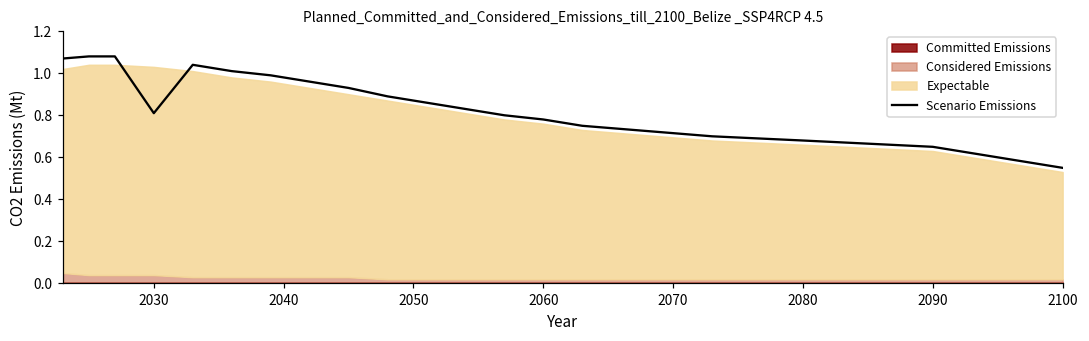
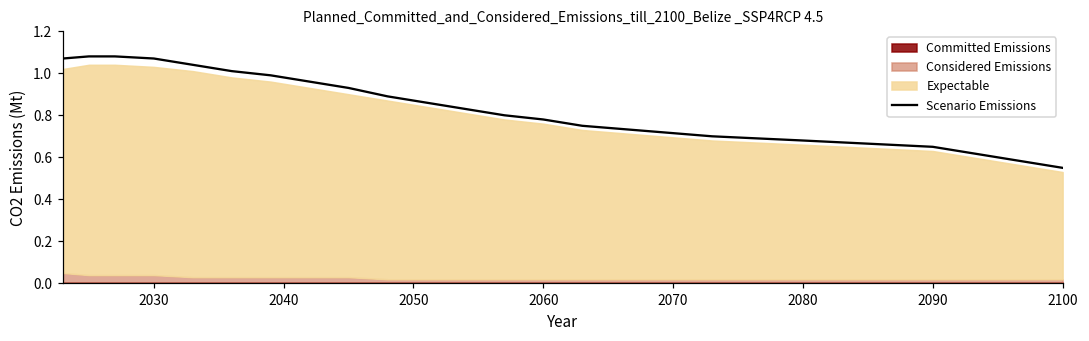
Scenario Emissions, 2030: 0.81 -> 1.07
